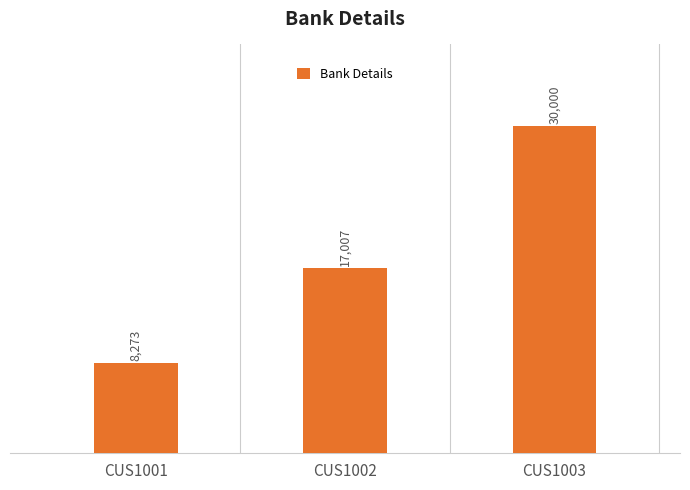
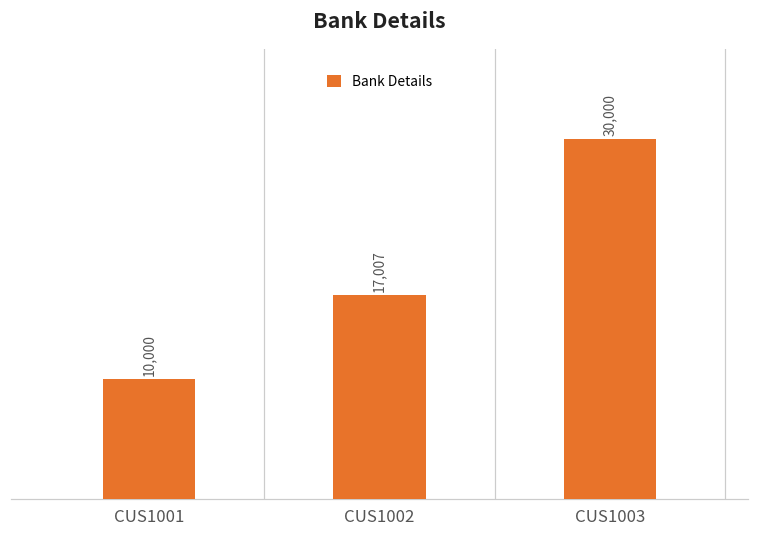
CUS1001: 8,273 -> 10,000
